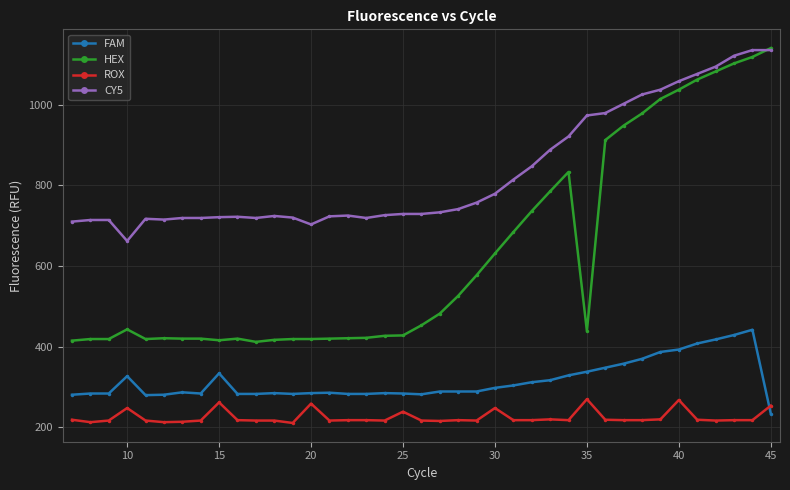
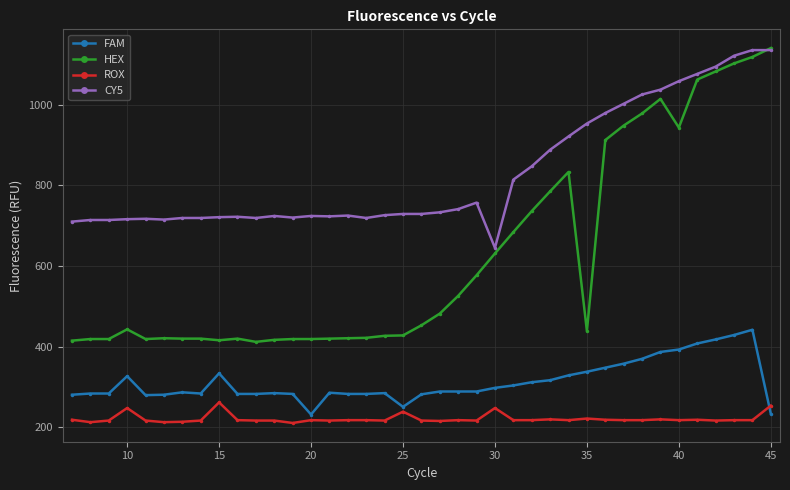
CY5, 10: 660 -> 720
FAM, 20: 290 -> 230
ROX, 20: 260 -> 220
CY5, 20: 700 -> 720
FAM, 25: 280 -> 250
CY5, 30: 780 -> 650
ROX, 35: 270 -> 220
CY5, 35: 970 -> 950
HEX, 40: 1040 -> 940
ROX, 40: 270 -> 220
